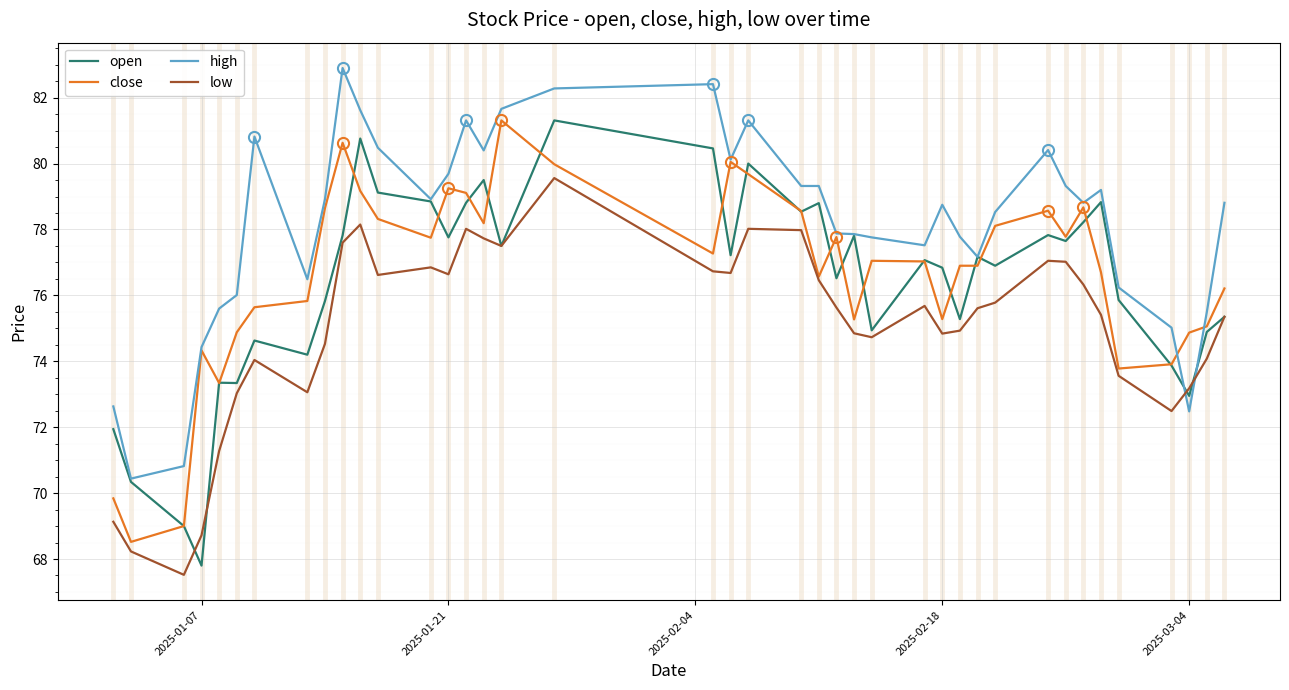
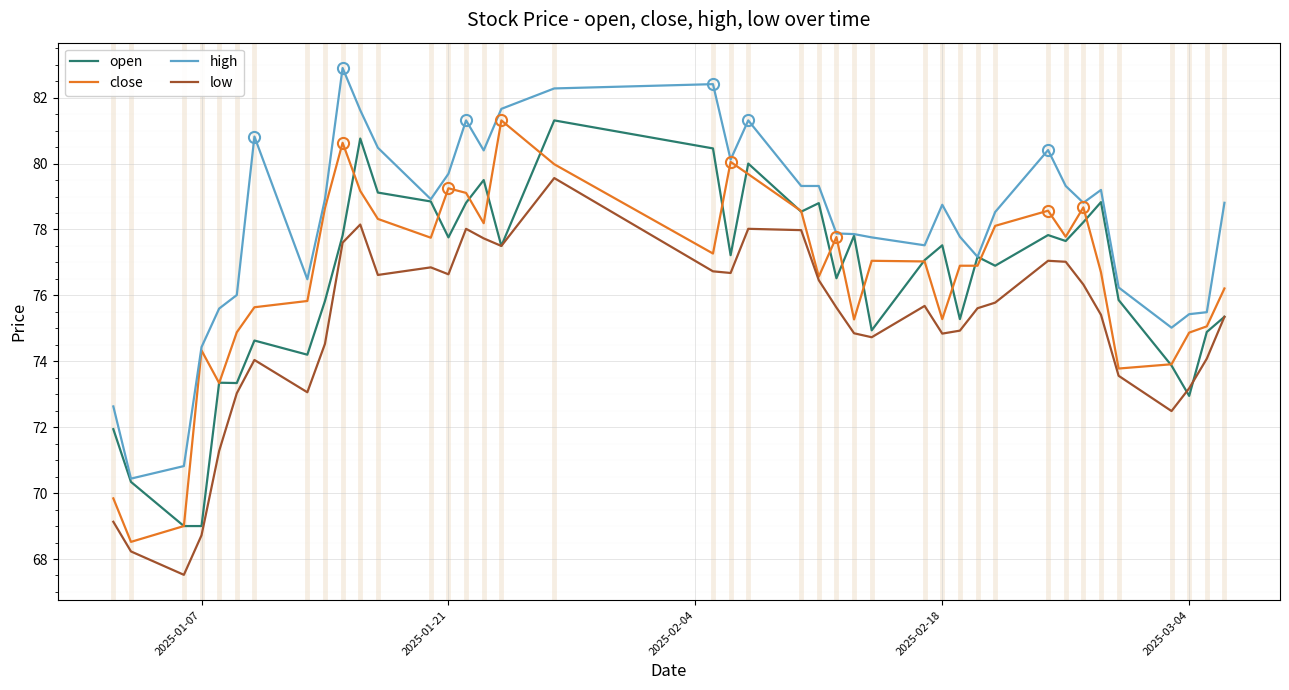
open, 2025-01-07: 67.8 -> 69.0
open, 2025-02-18: 76.8 -> 77.5
high, 2025-03-04: 72.5 -> 75.4
